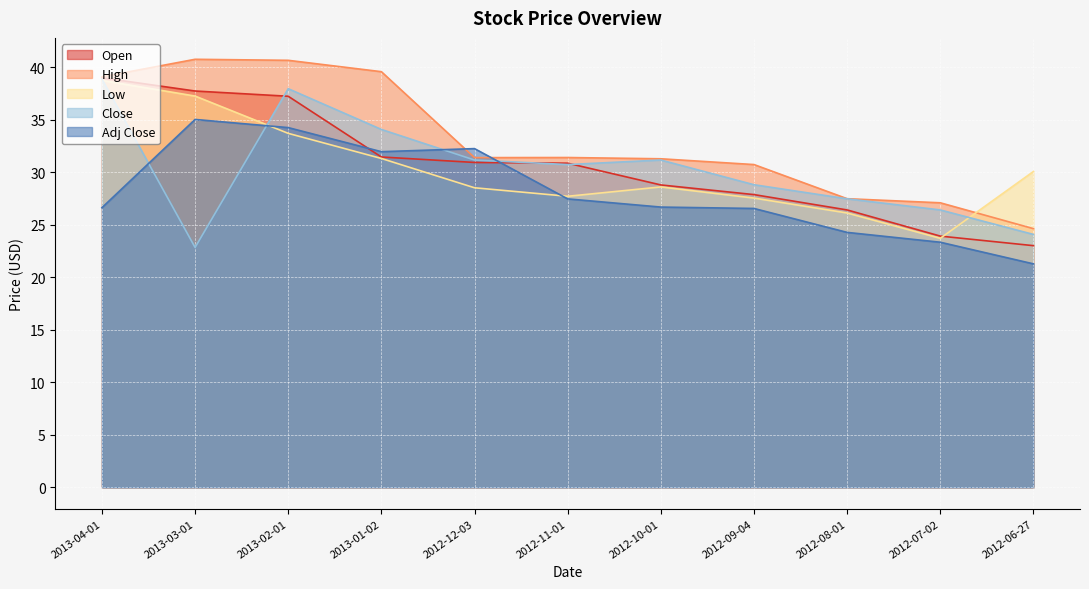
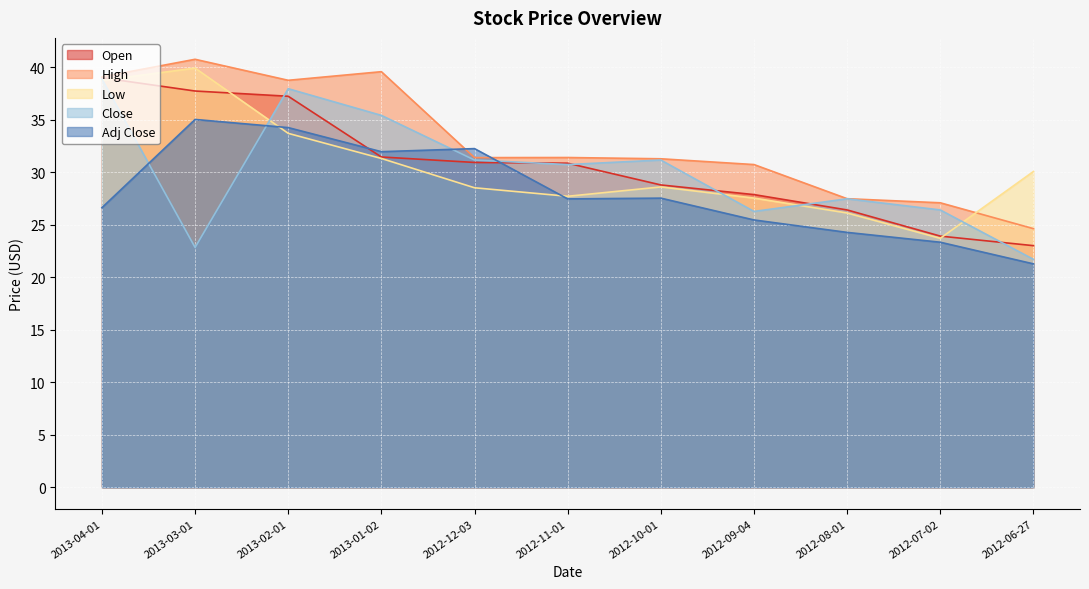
Low, 2013-03-01: 37.2 -> 39.9
High, 2013-02-01: 40.6 -> 38.7
Close, 2013-01-02: 34.1 -> 35.4
Adj Close, 2012-10-01: 26.7 -> 27.5
Close, 2012-09-04: 28.8 -> 26.3
Adj Close, 2012-09-04: 26.5 -> 25.4
Close, 2012-06-27: 24.1 -> 21.7
